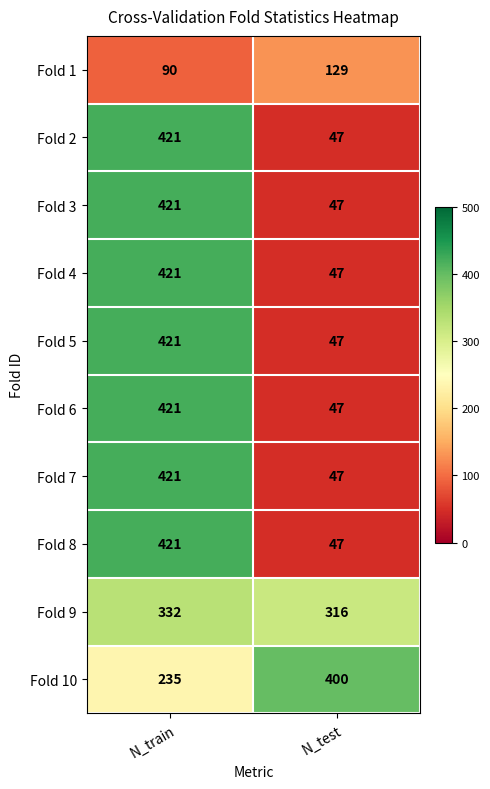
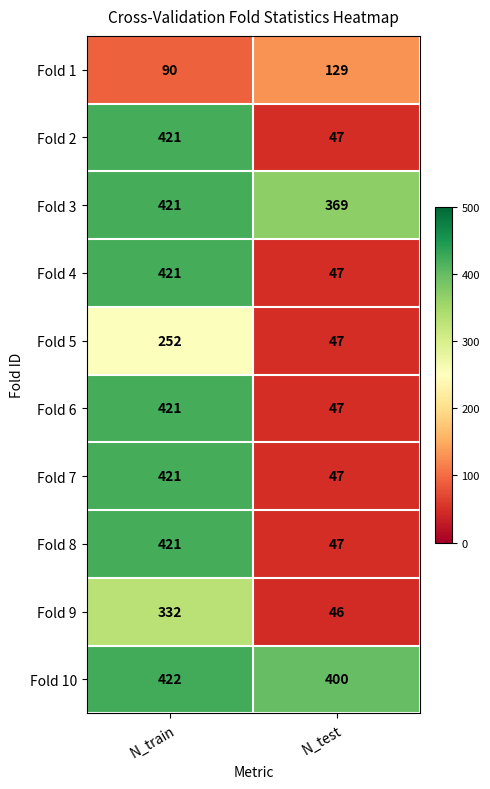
Fold 3, N_test: 47 -> 369
Fold 5, N_train: 421 -> 252
Fold 9, N_test: 316 -> 46
Fold 10, N_train: 235 -> 422
